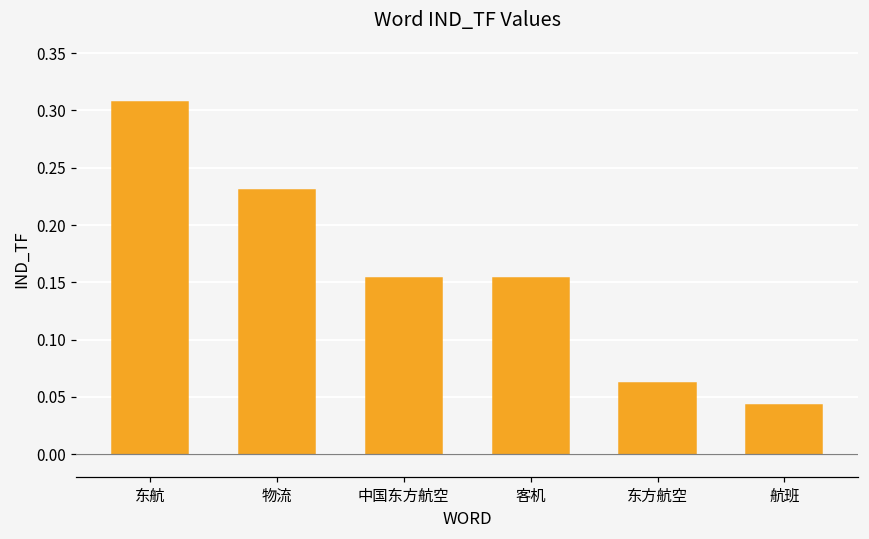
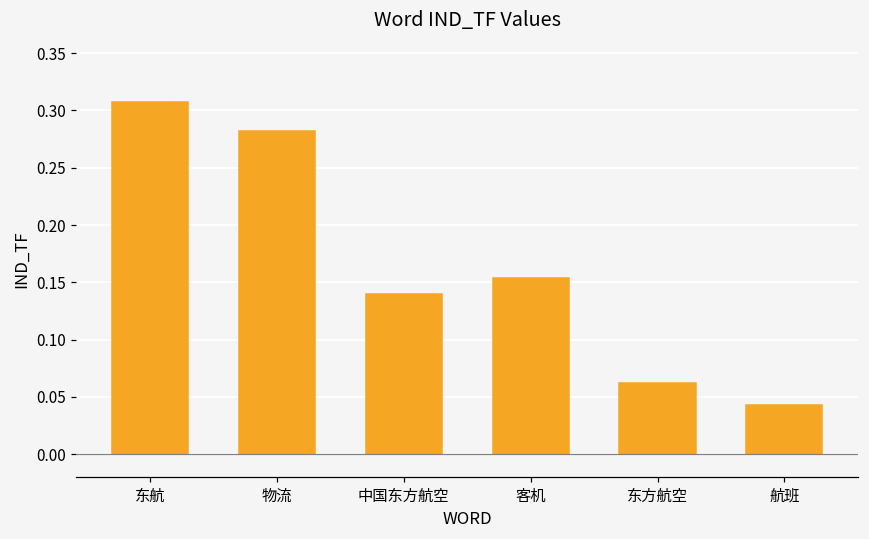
物流: 0.231 -> 0.282
中国东方航空: 0.154 -> 0.140
